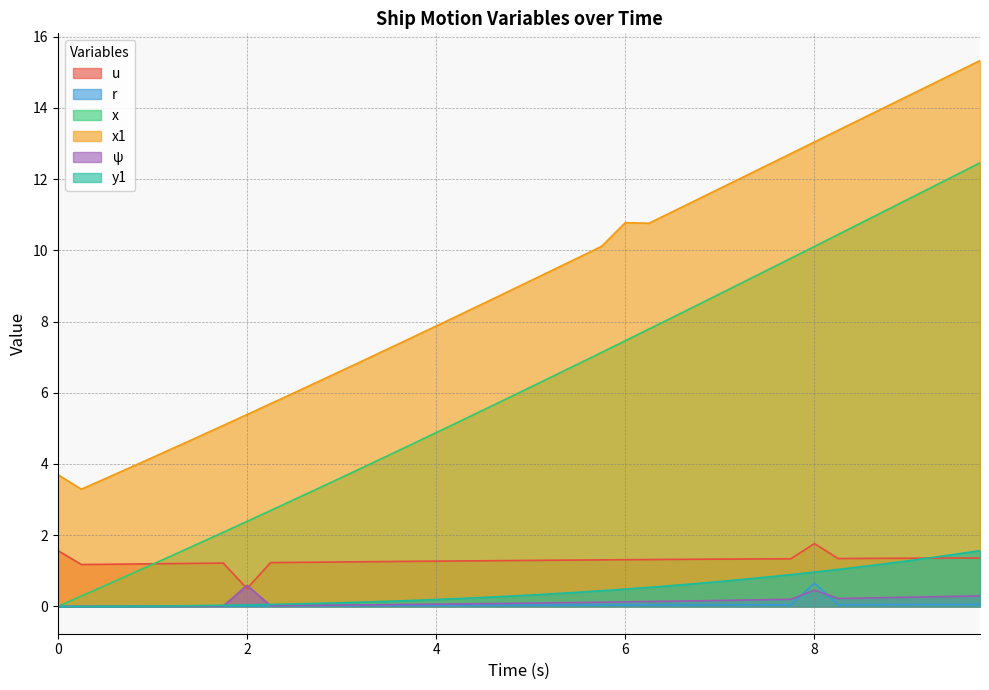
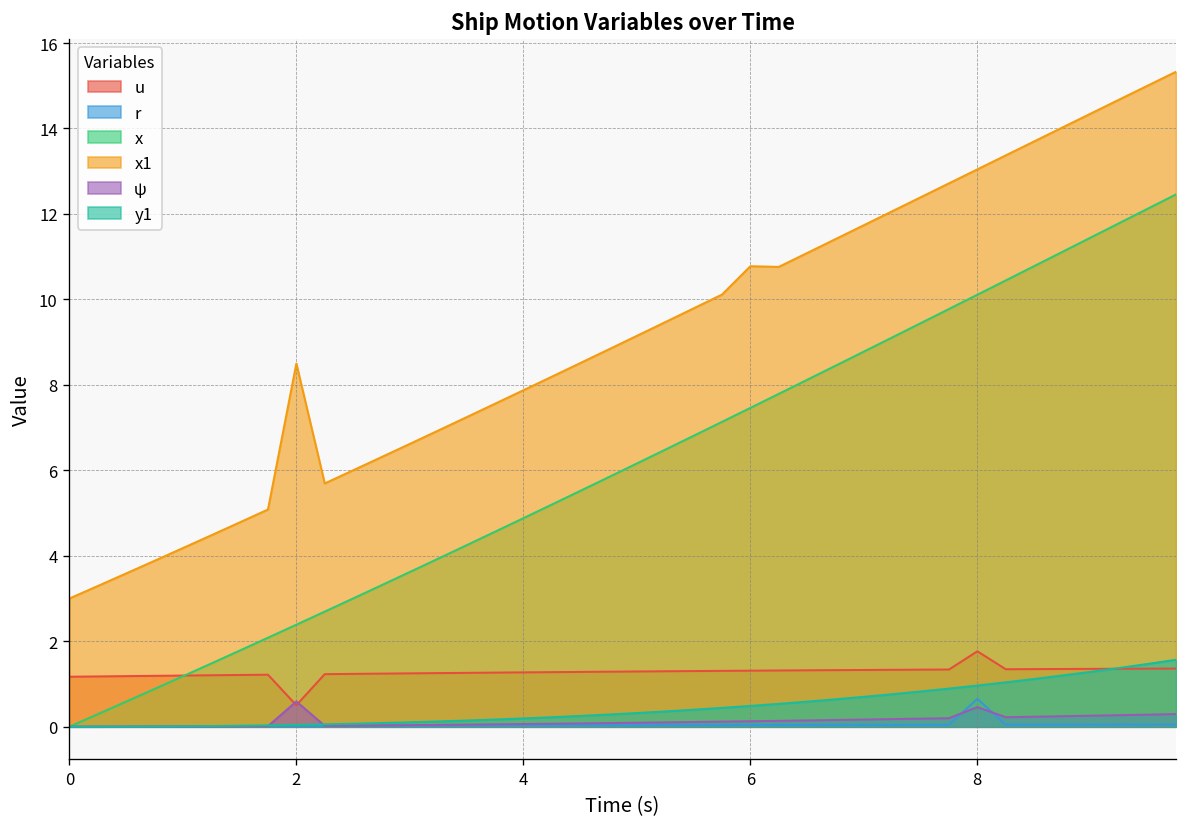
u, 0: 1.6 -> 1.2
x1, 0: 3.7 -> 3.0
x1, 2: 5.4 -> 8.5
